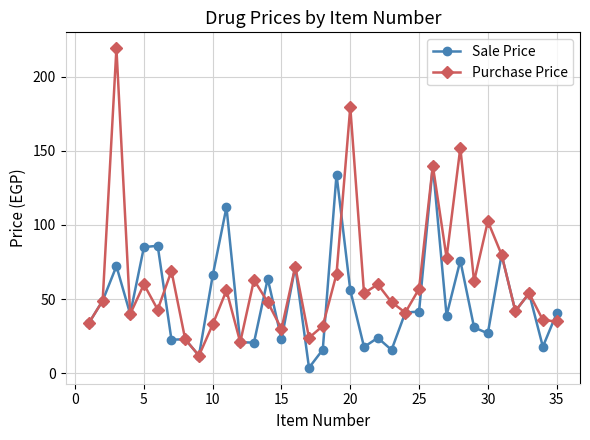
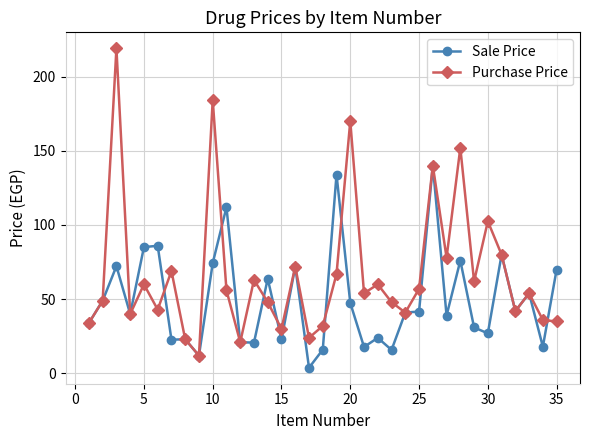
Sale Price, 10: 66 -> 74
Purchase Price, 10: 33 -> 184
Sale Price, 20: 56 -> 48
Purchase Price, 20: 179 -> 170
Sale Price, 35: 40 -> 70
